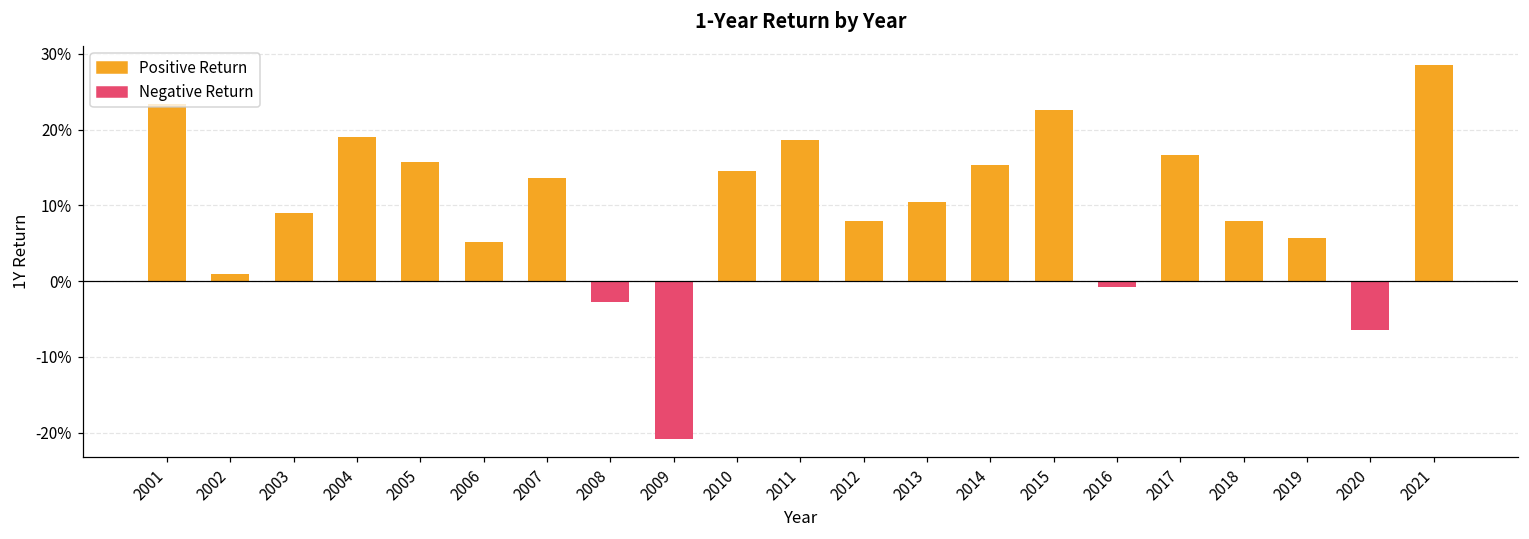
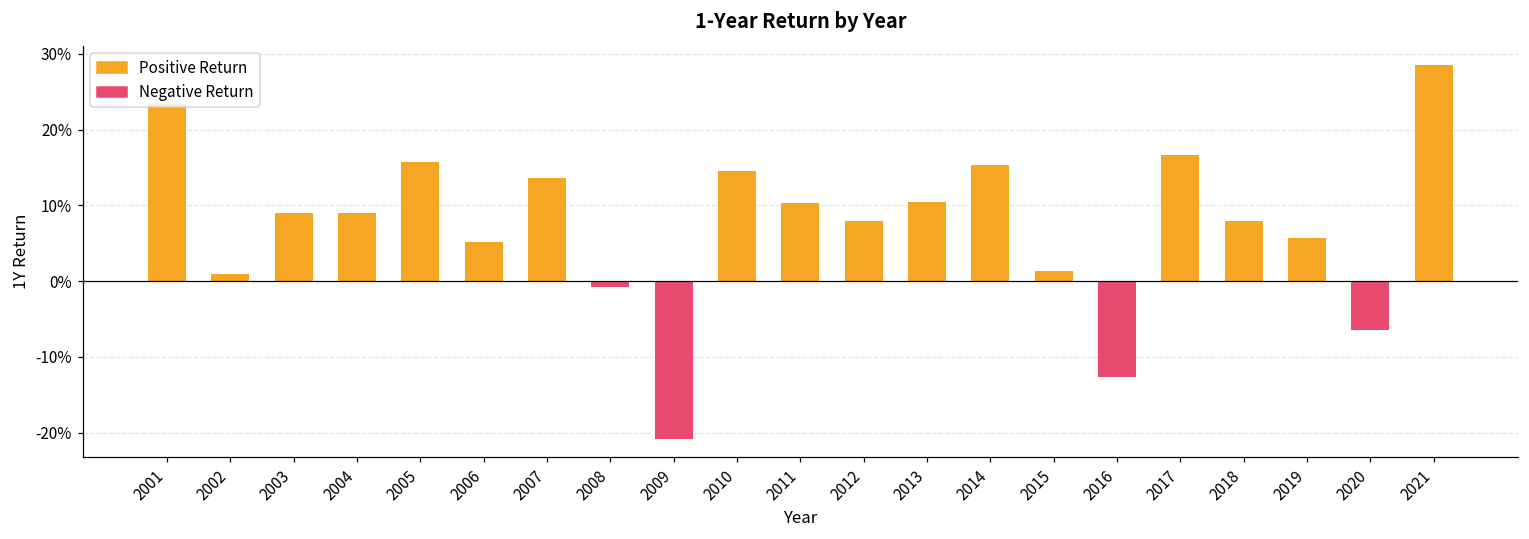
Positive Return, 2004: 19% -> 9%
Negative Return, 2008: -3% -> -1%
Positive Return, 2011: 19% -> 10%
Positive Return, 2015: 23% -> 1%
Negative Return, 2016: -1% -> -13%
